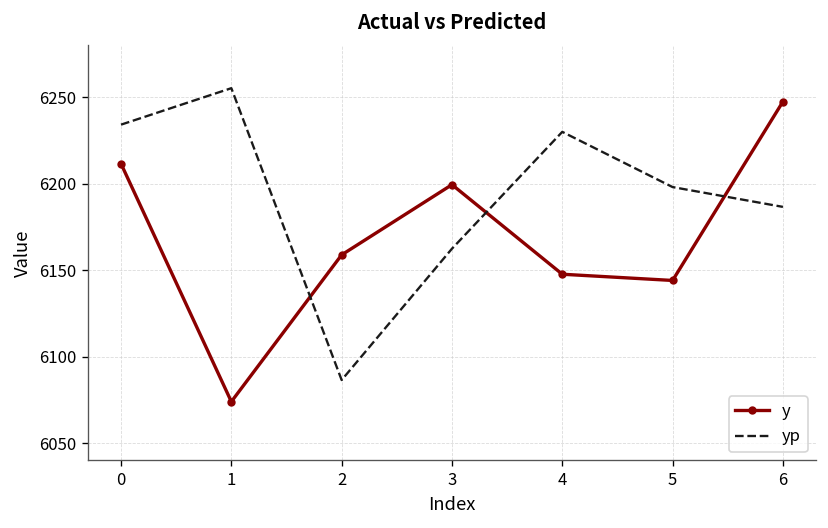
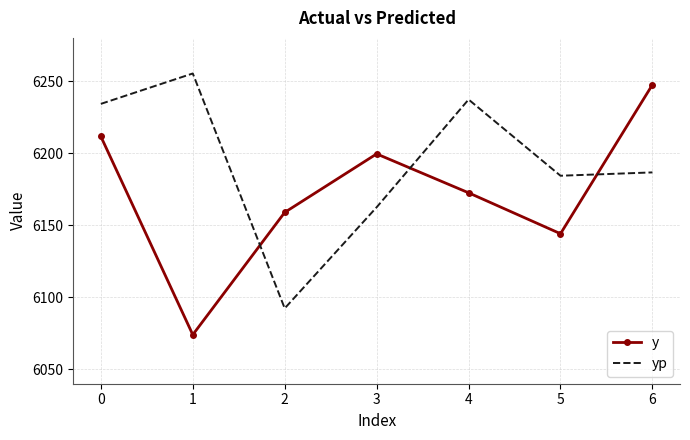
yp, 2: 6087 -> 6092
y, 4: 6148 -> 6173
yp, 4: 6230 -> 6237
yp, 5: 6198 -> 6184
